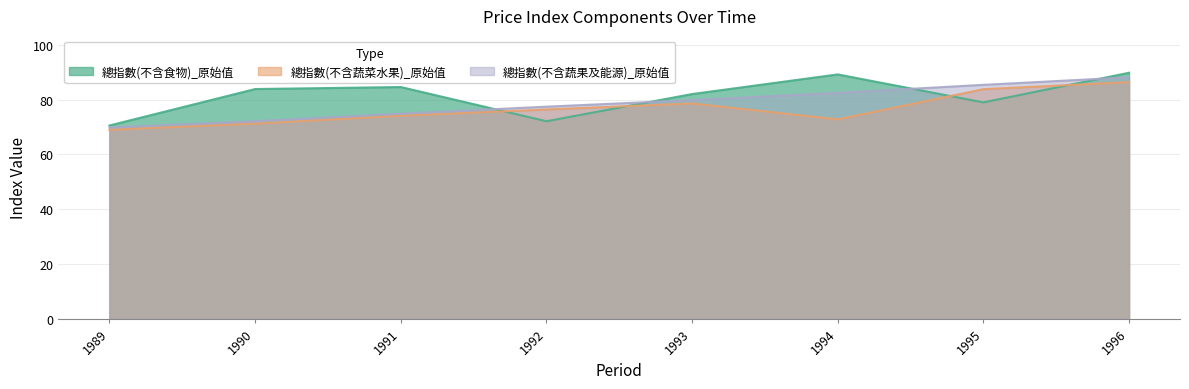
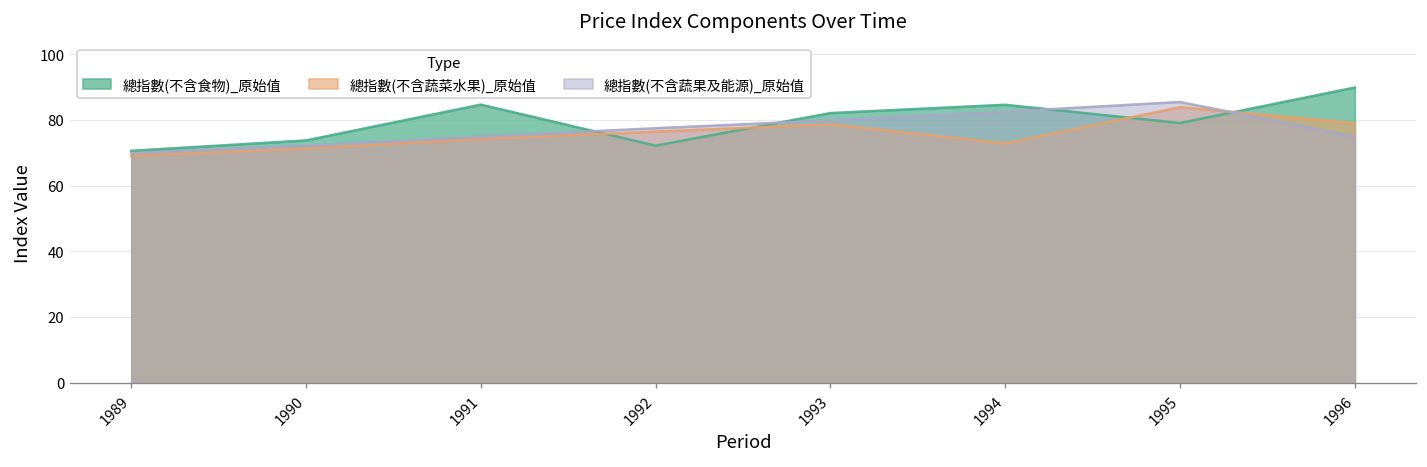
總指數(不含食物)_原始值, 1990: 84 -> 74
總指數(不含食物)_原始值, 1994: 89 -> 85
總指數(不含蔬菜水果)_原始值, 1996: 86 -> 79
總指數(不含蔬果及能源)_原始值, 1996: 88 -> 75
